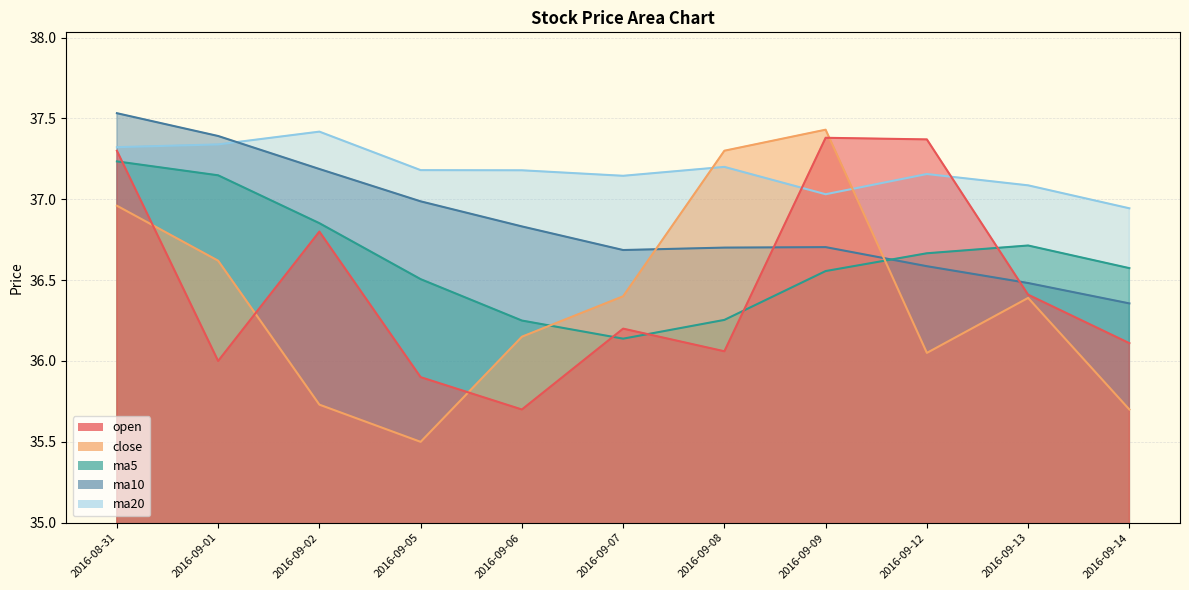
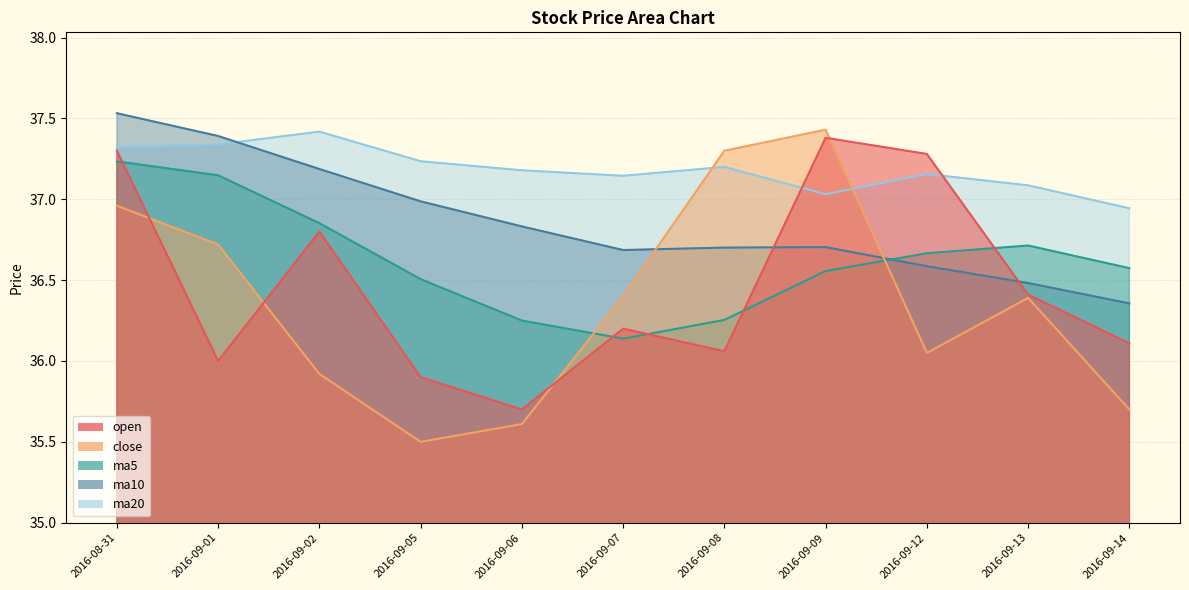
close, 2016-09-01: 36.62 -> 36.72
close, 2016-09-02: 35.73 -> 35.92
ma20, 2016-09-05: 37.18 -> 37.24
close, 2016-09-06: 36.15 -> 35.61
open, 2016-09-12: 37.37 -> 37.28
